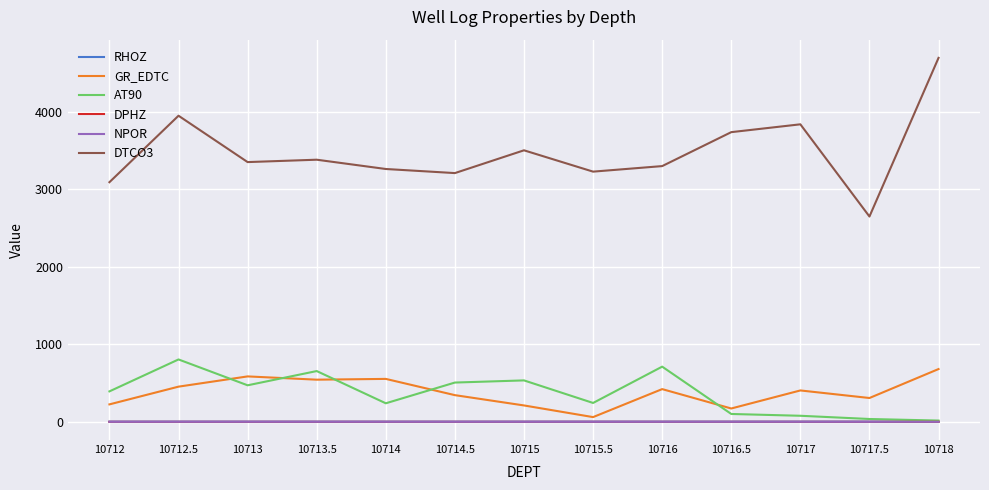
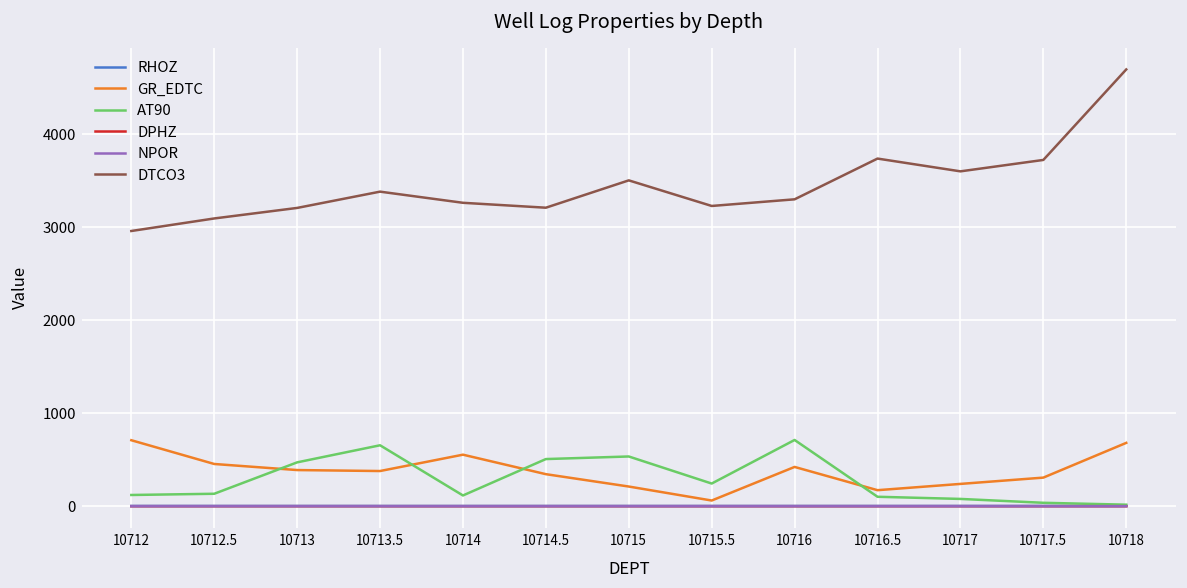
GR_EDTC, 10712: 200 -> 700
AT90, 10712: 400 -> 100
DTCO3, 10712: 3100 -> 3000
AT90, 10712.5: 800 -> 100
DTCO3, 10712.5: 4000 -> 3100
GR_EDTC, 10713: 600 -> 400
DTCO3, 10713: 3400 -> 3200
GR_EDTC, 10713.5: 500 -> 400
AT90, 10714: 200 -> 100
GR_EDTC, 10717: 400 -> 200
DTCO3, 10717: 3800 -> 3600
DTCO3, 10717.5: 2600 -> 3700
